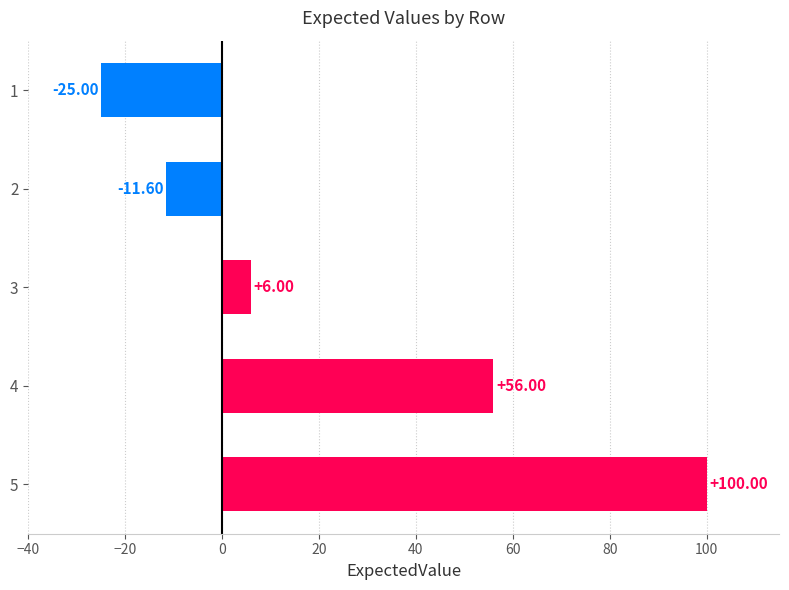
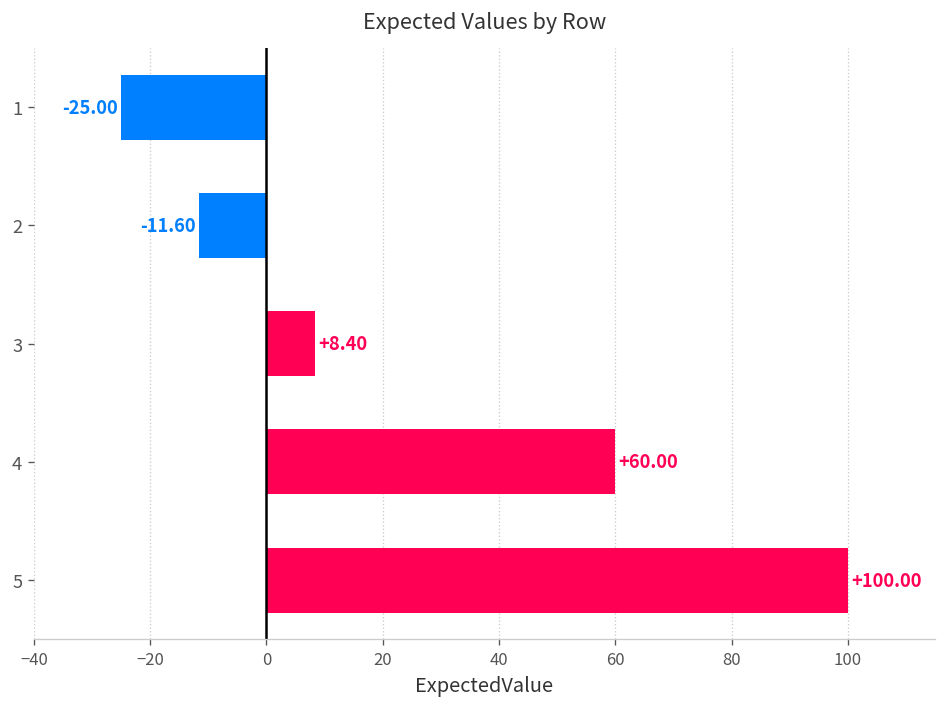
3: +6.00 -> +8.40
4: +56.00 -> +60.00
